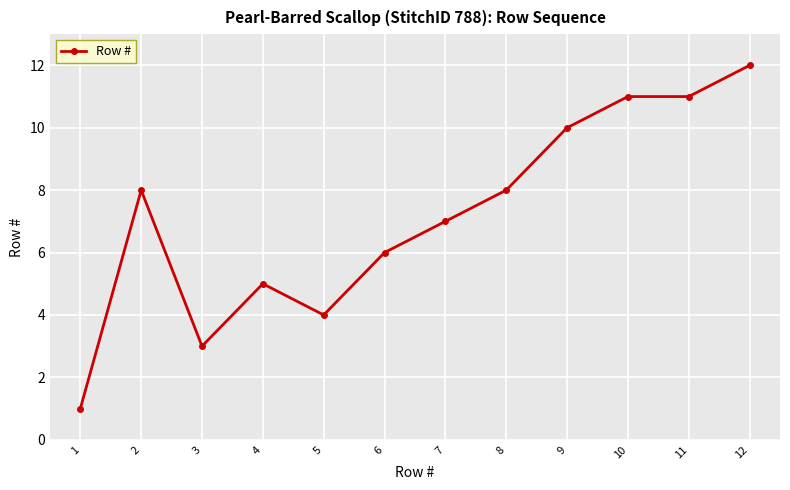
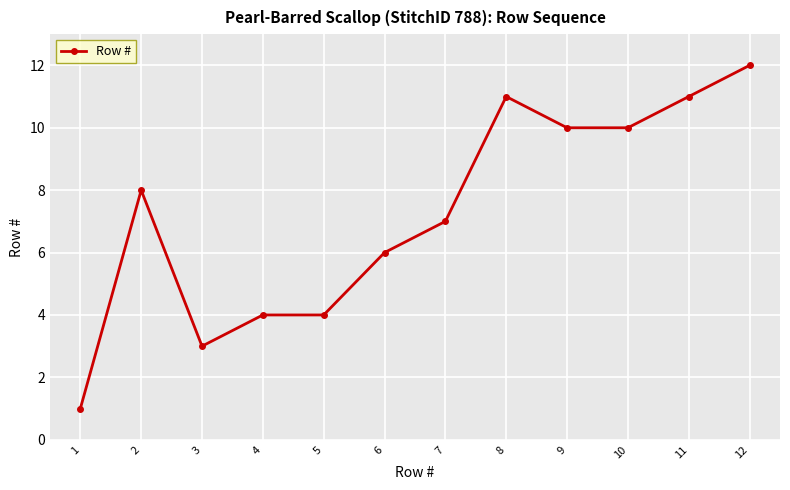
4: 5 -> 4
8: 8 -> 11
10: 11 -> 10
